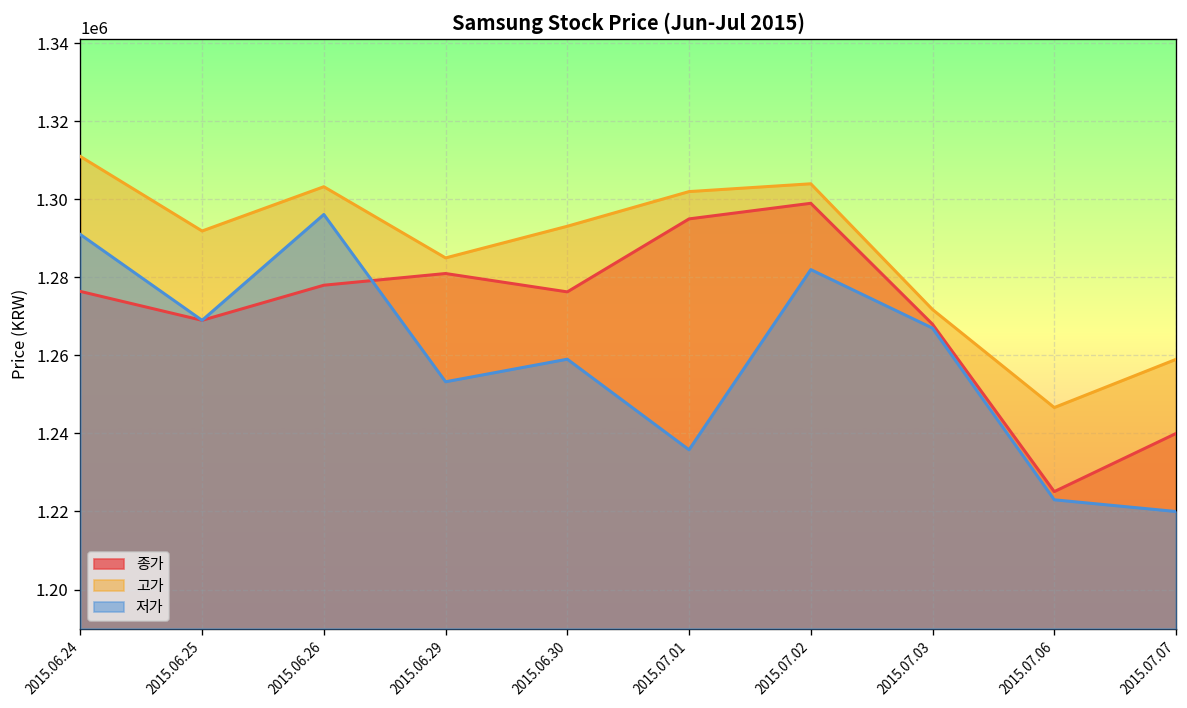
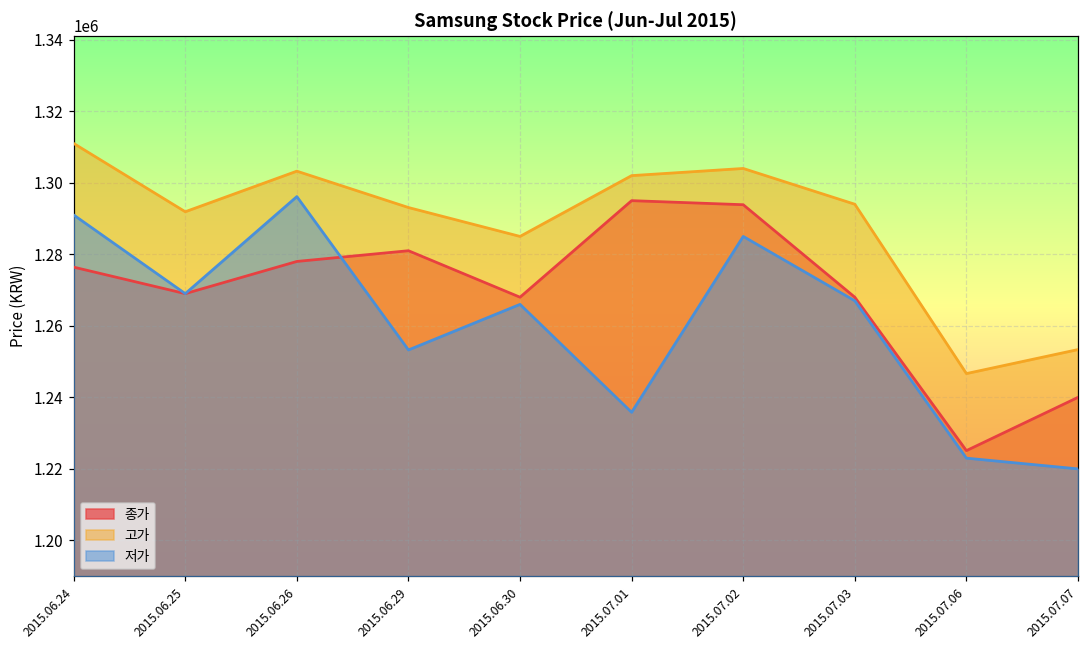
고가, 2015.06.29: 1285000 -> 1293000
종가, 2015.06.30: 1276000 -> 1268000
고가, 2015.06.30: 1293000 -> 1285000
저가, 2015.06.30: 1259000 -> 1266000
종가, 2015.07.02: 1299000 -> 1294000
저가, 2015.07.02: 1282000 -> 1285000
고가, 2015.07.03: 1272000 -> 1294000
고가, 2015.07.07: 1259000 -> 1253000
